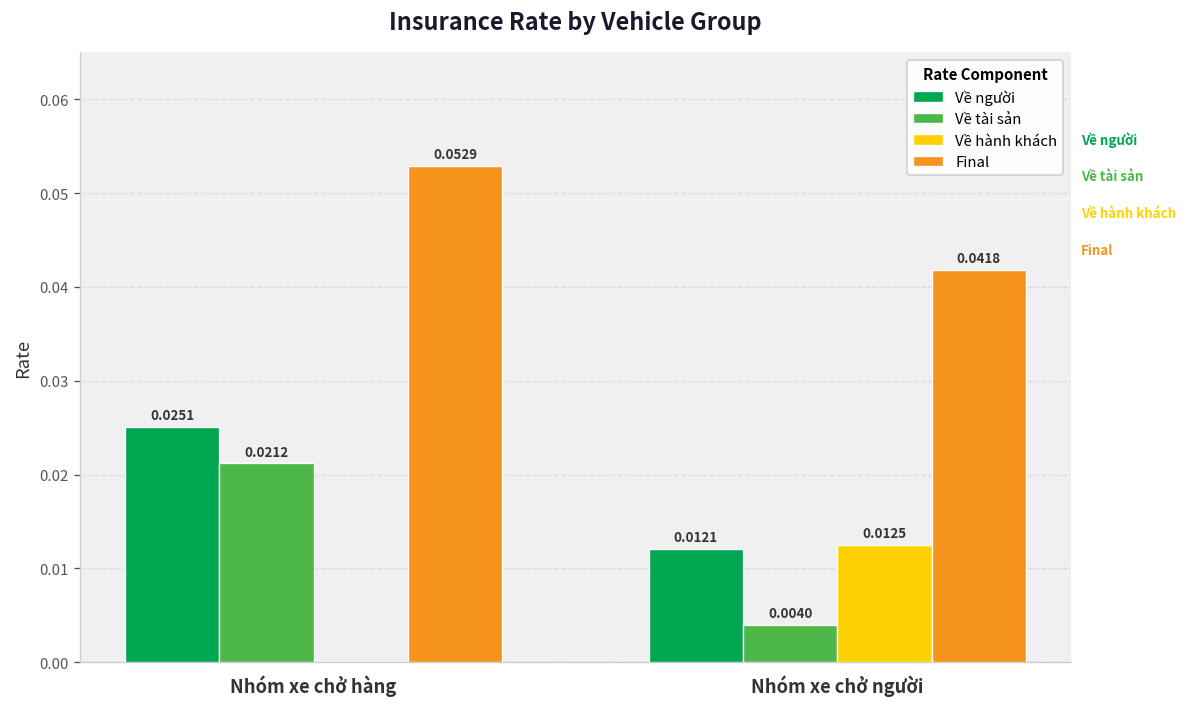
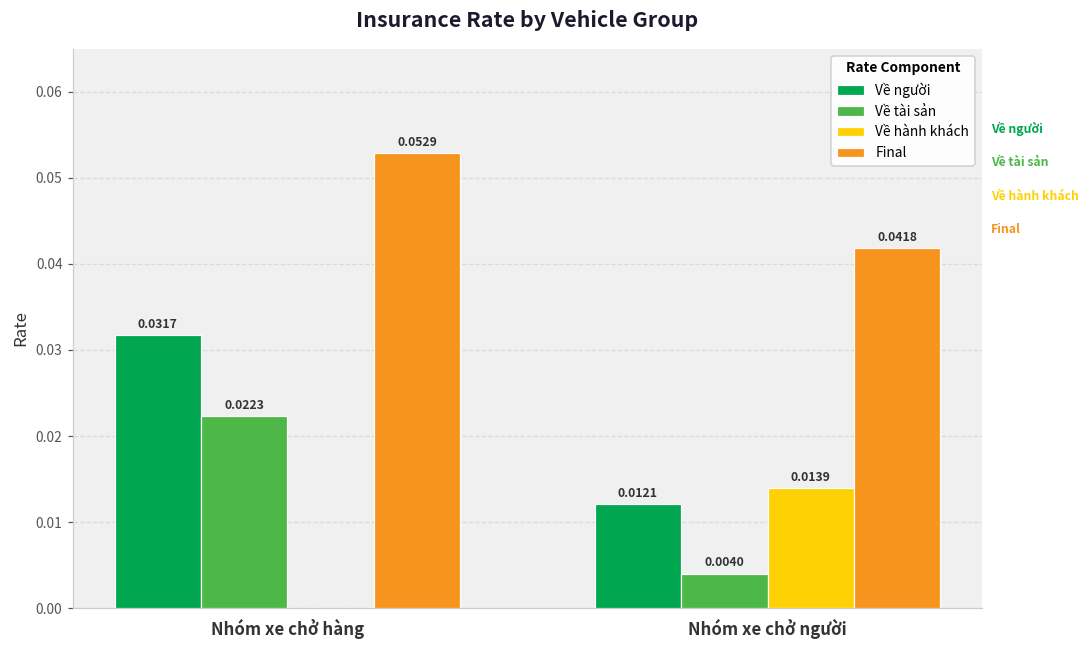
Về người, Nhóm xe chở hàng: 0.0251 -> 0.0317
Về tài sản, Nhóm xe chở hàng: 0.0212 -> 0.0223
Về hành khách, Nhóm xe chở người: 0.0125 -> 0.0139
